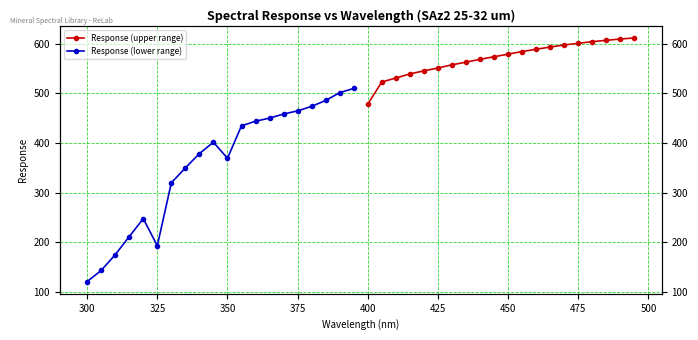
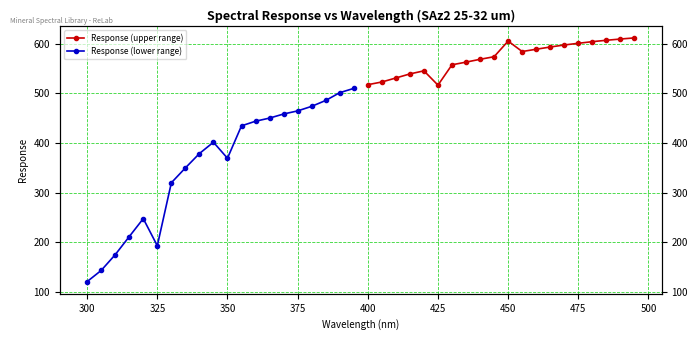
Response (upper range), 400: 480 -> 520
Response (upper range), 425: 550 -> 520
Response (upper range), 450: 580 -> 610
